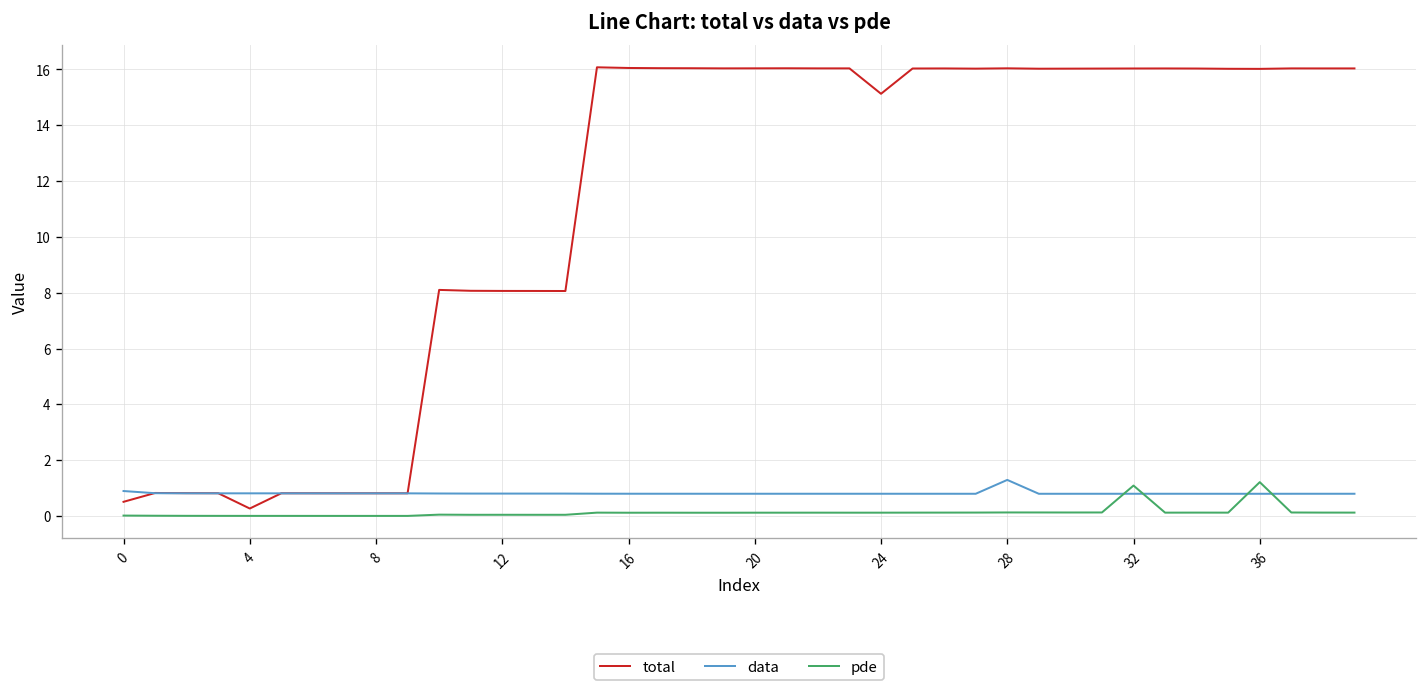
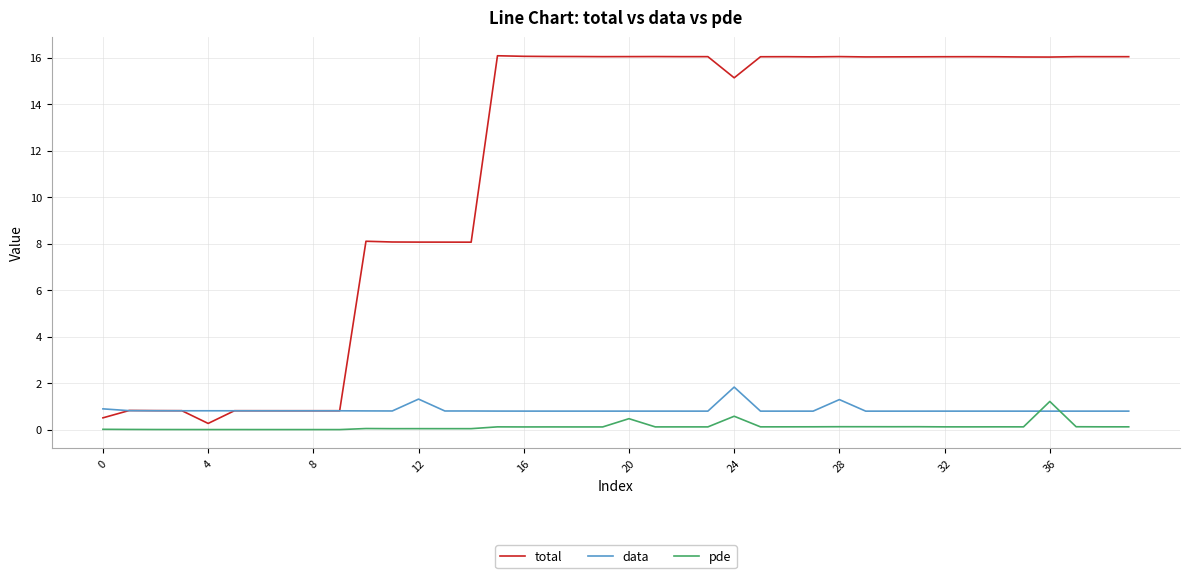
data, 12: 0.8 -> 1.3
pde, 20: 0.1 -> 0.5
data, 24: 0.8 -> 1.8
pde, 24: 0.1 -> 0.6
pde, 32: 1.1 -> 0.1
